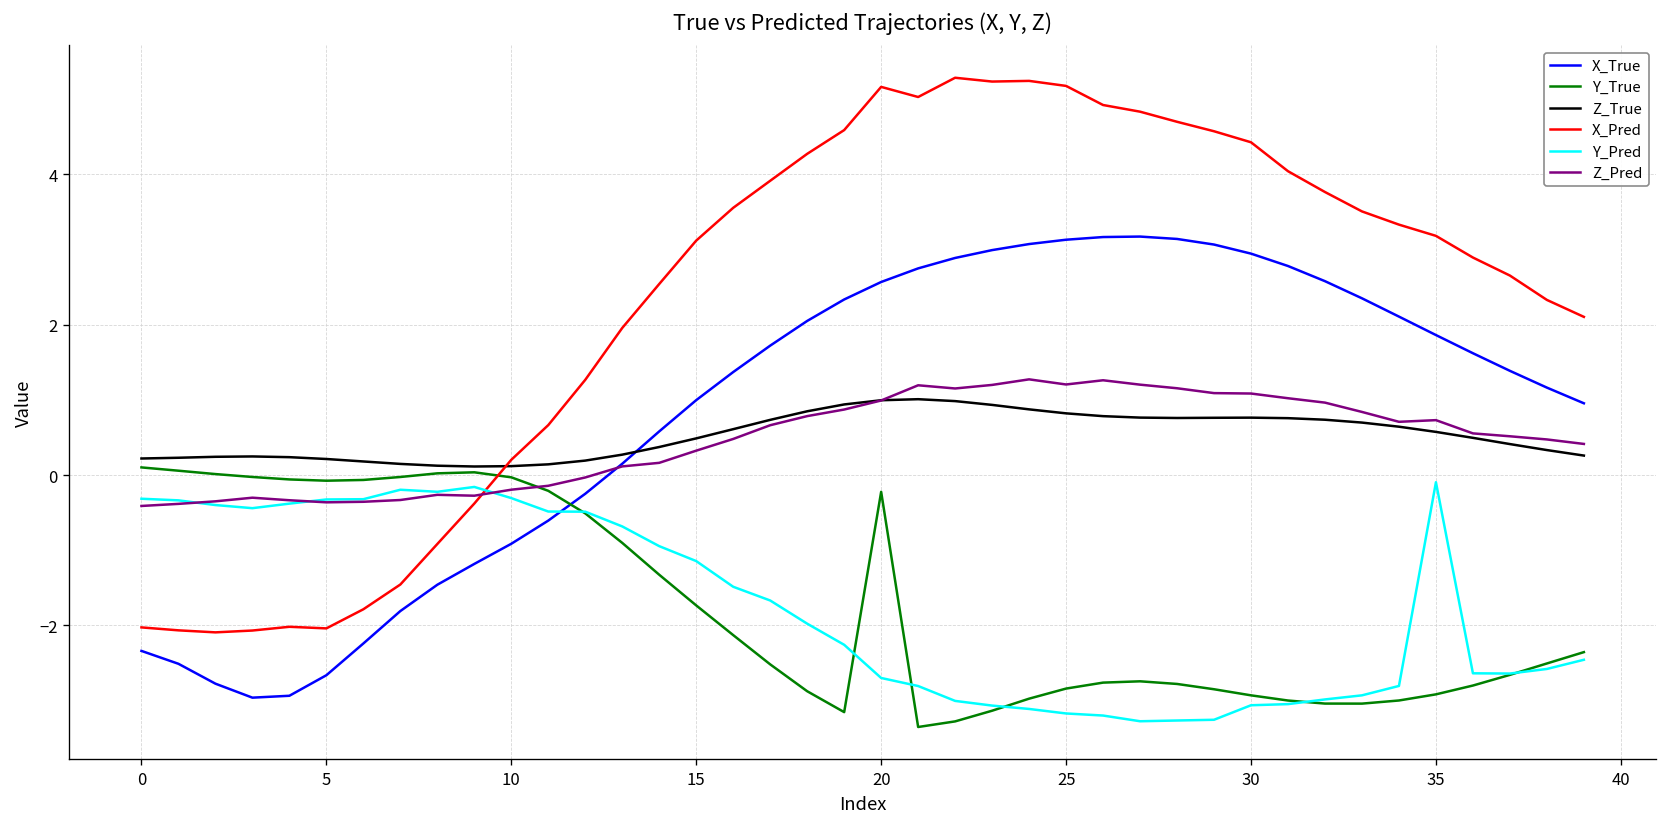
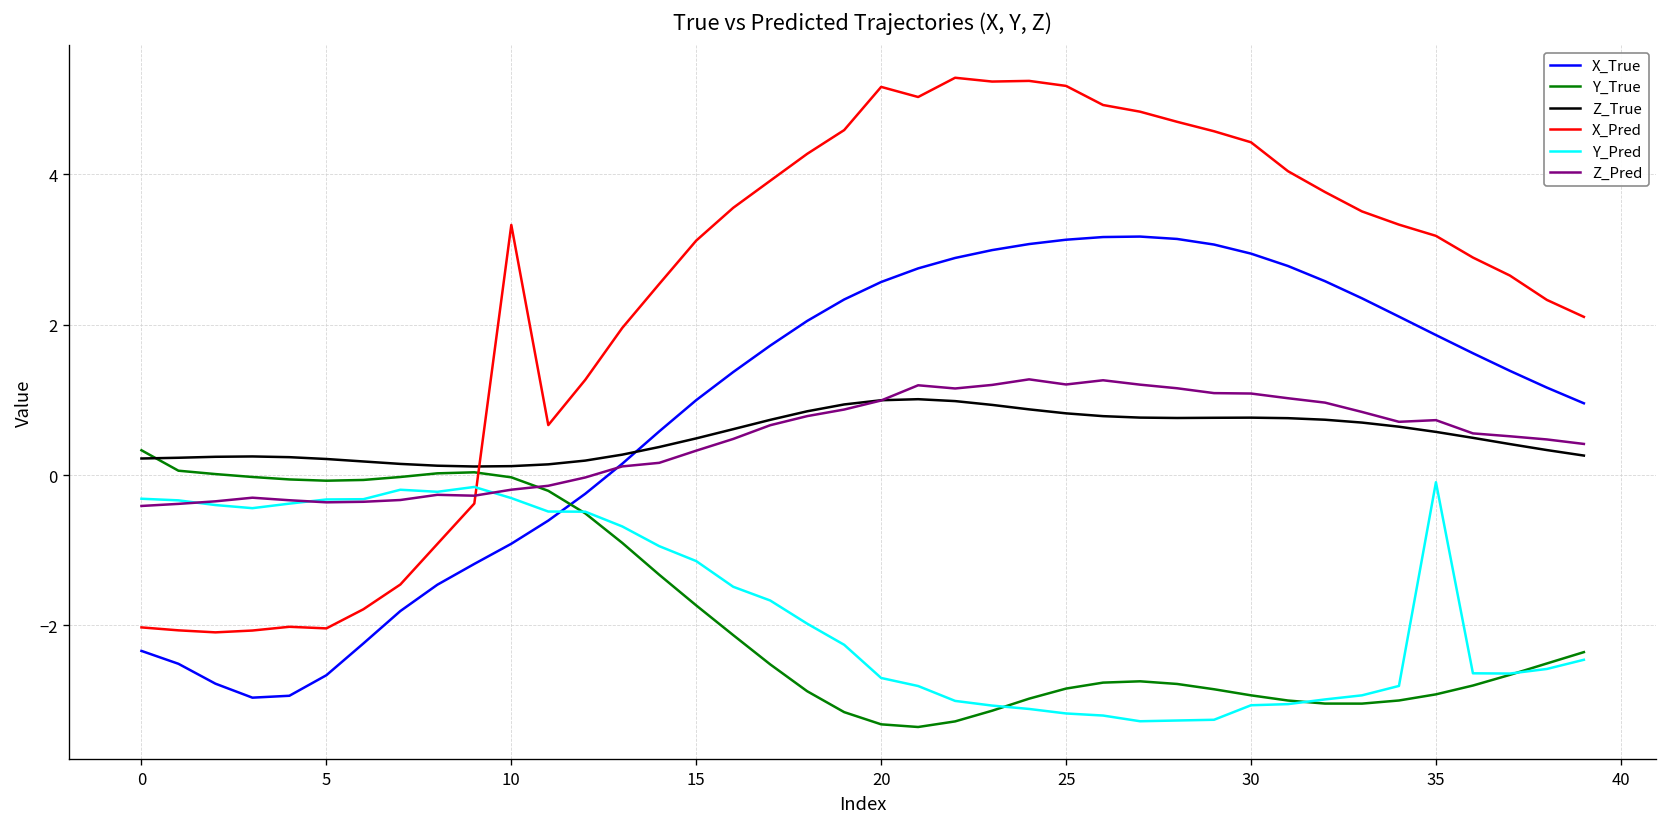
Y_True, 0: 0.1 -> 0.3
X_Pred, 10: 0.2 -> 3.3
Y_True, 20: -0.2 -> -3.3
